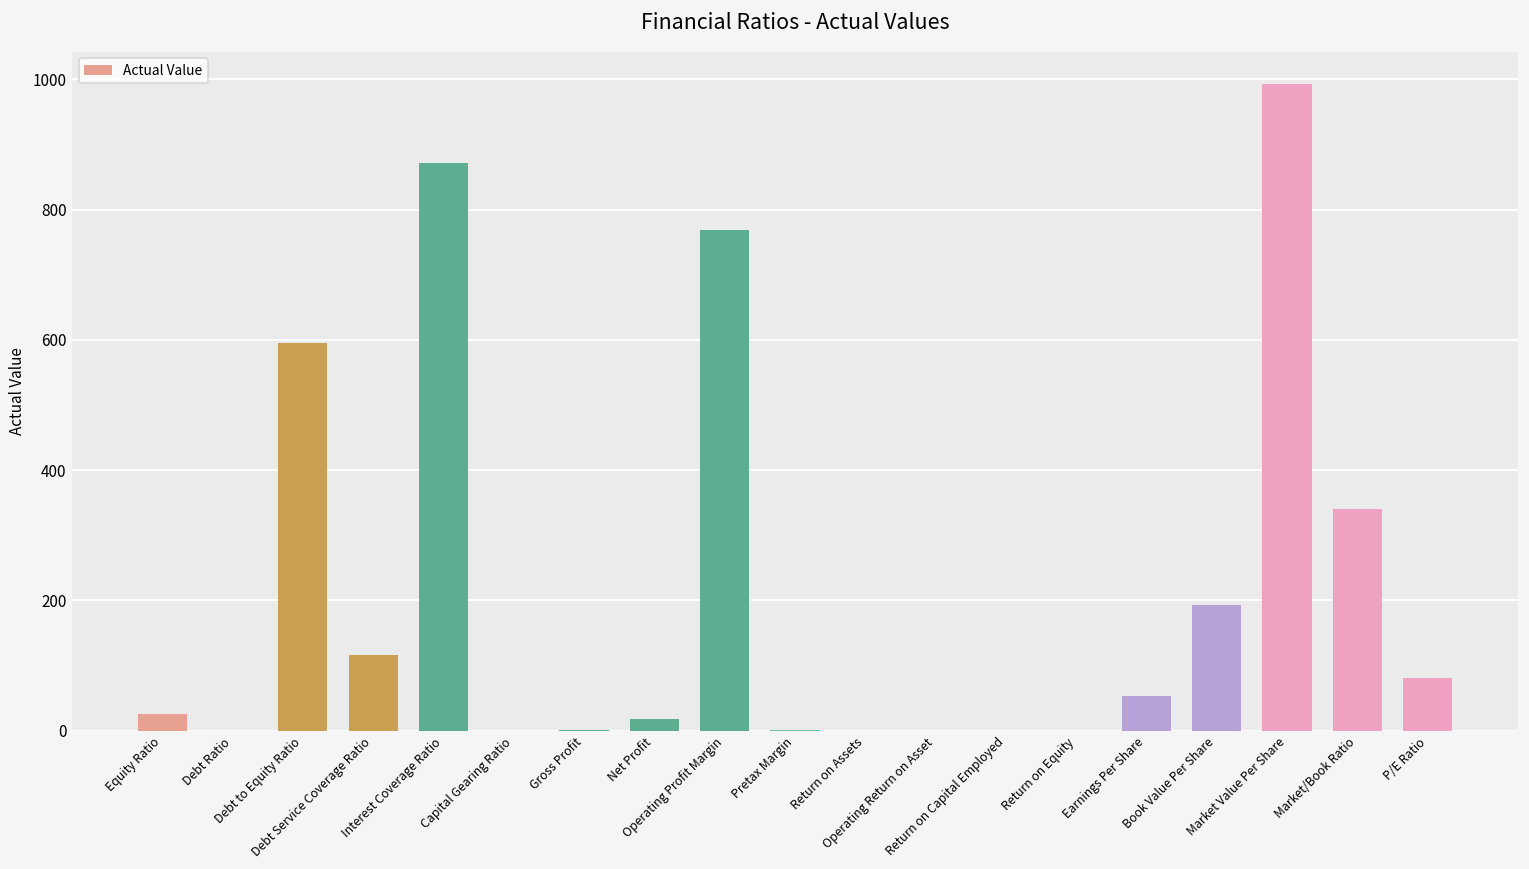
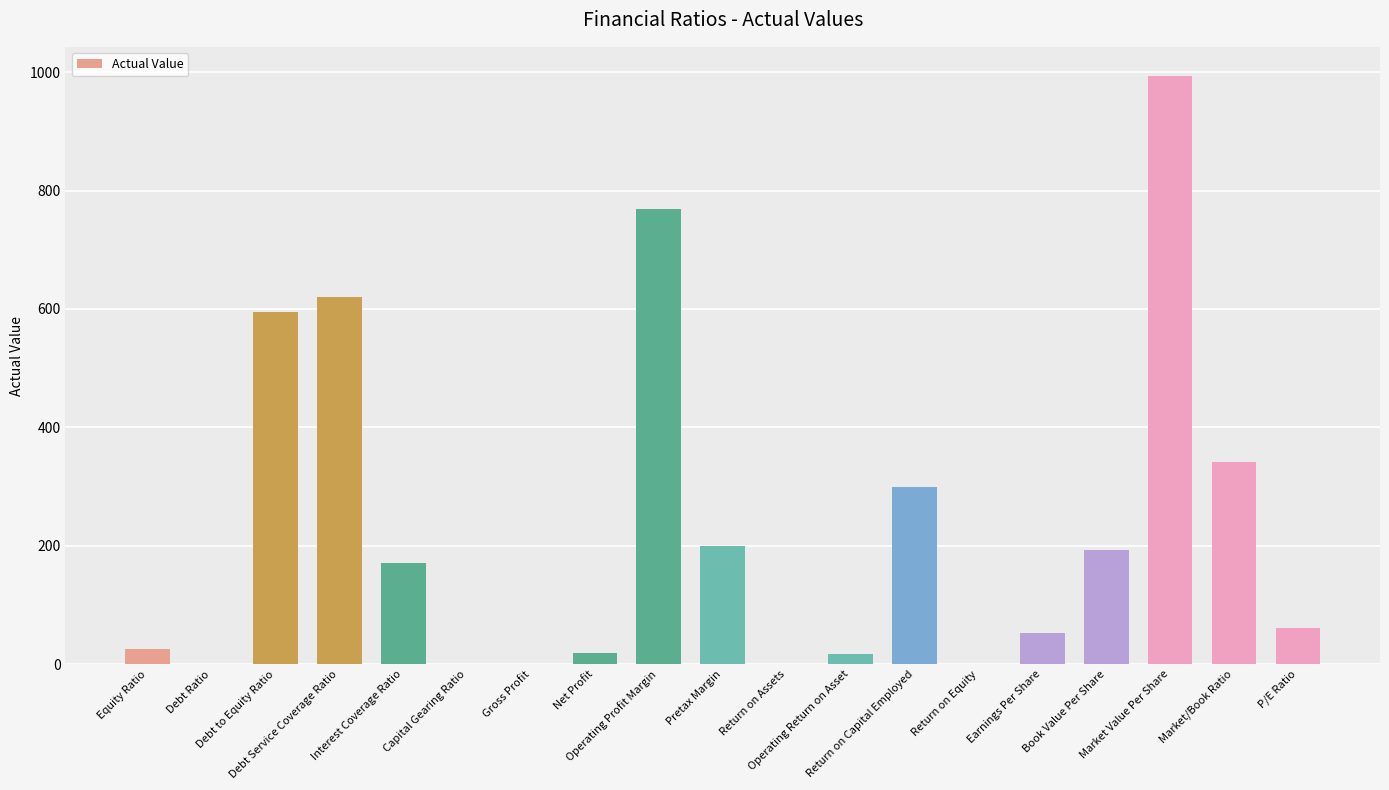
Debt Service Coverage Ratio: 120 -> 620
Interest Coverage Ratio: 870 -> 170
Pretax Margin: 0 -> 200
Operating Return on Asset: 0 -> 20
Return on Capital Employed: 0 -> 300
P/E Ratio: 80 -> 60
